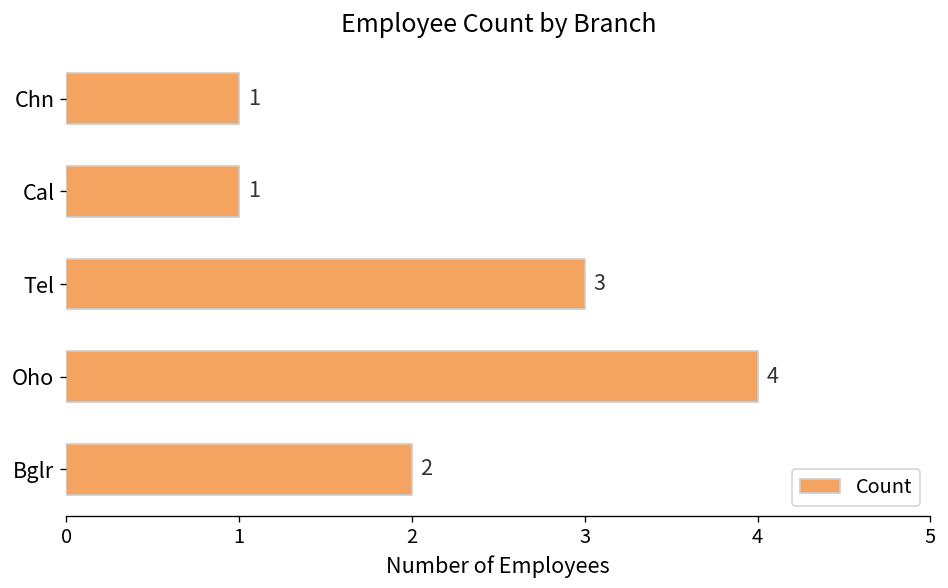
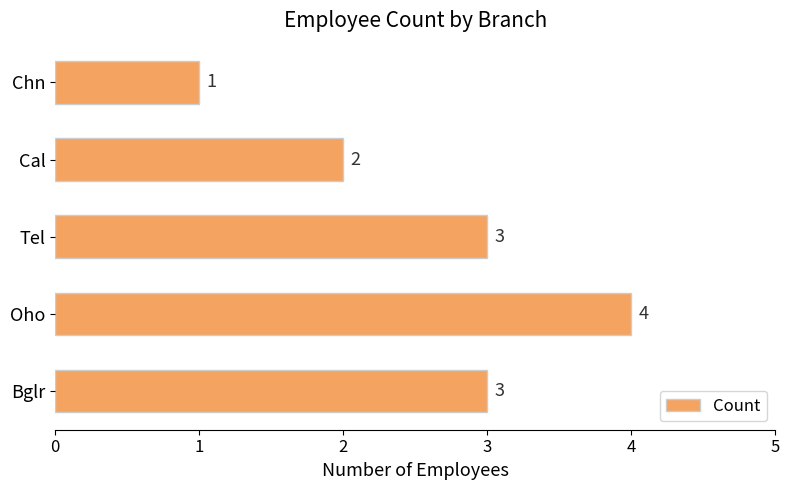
Cal: 1 -> 2
Bglr: 2 -> 3
